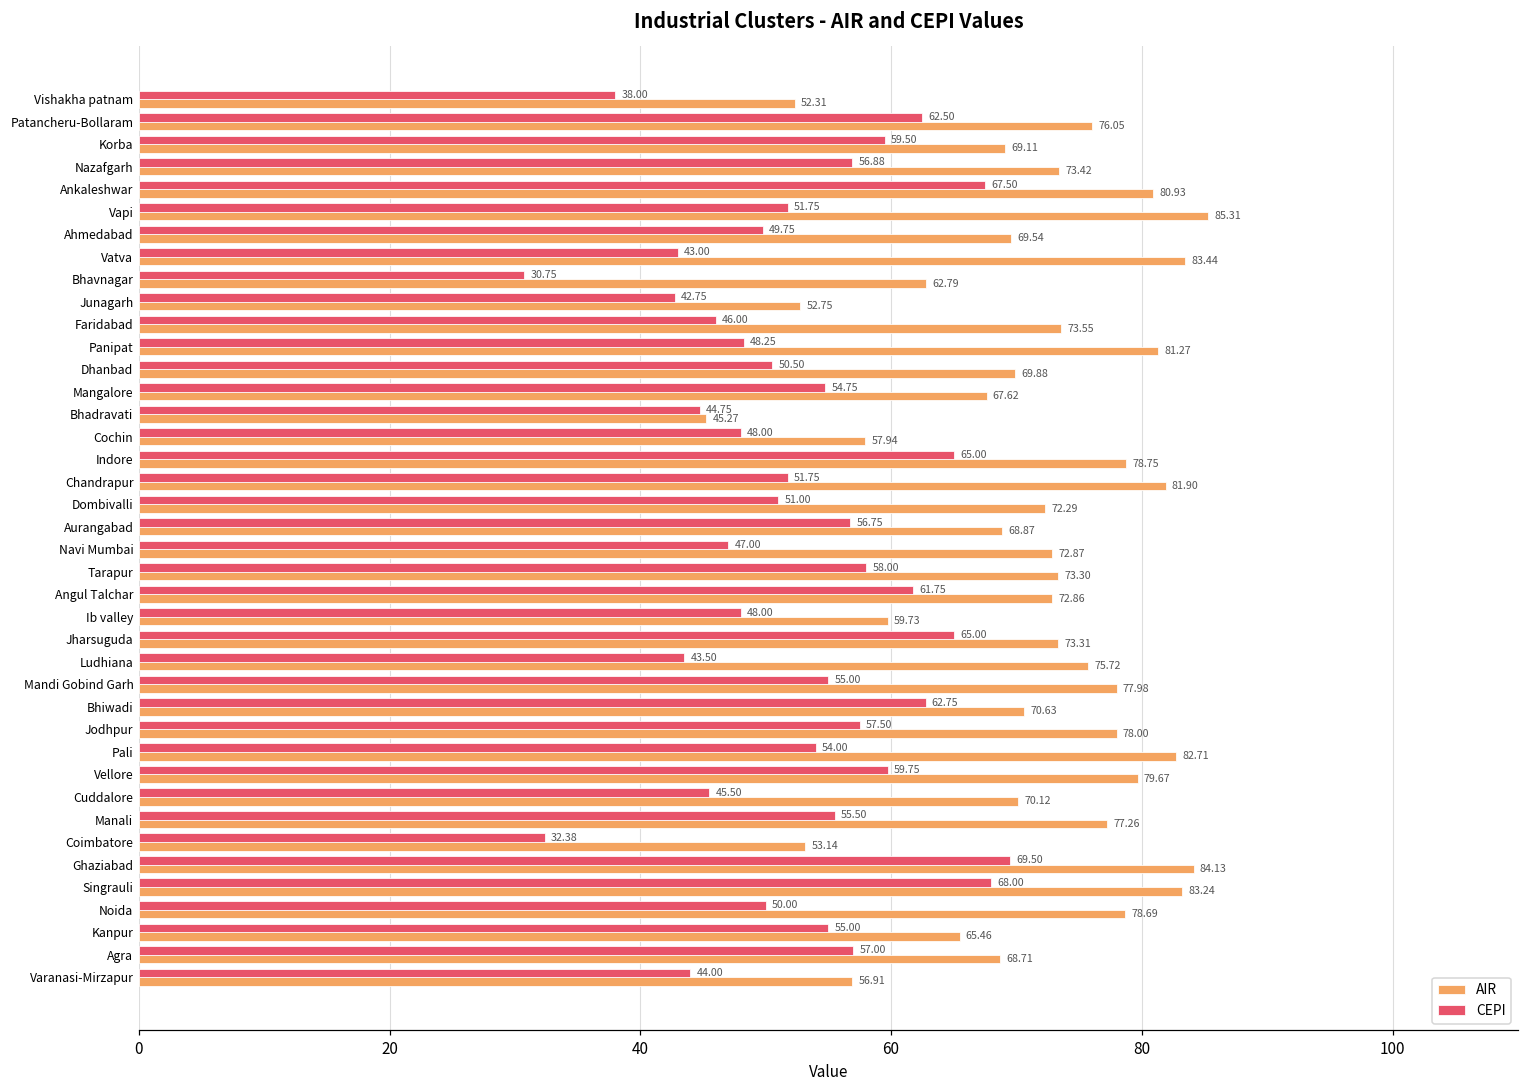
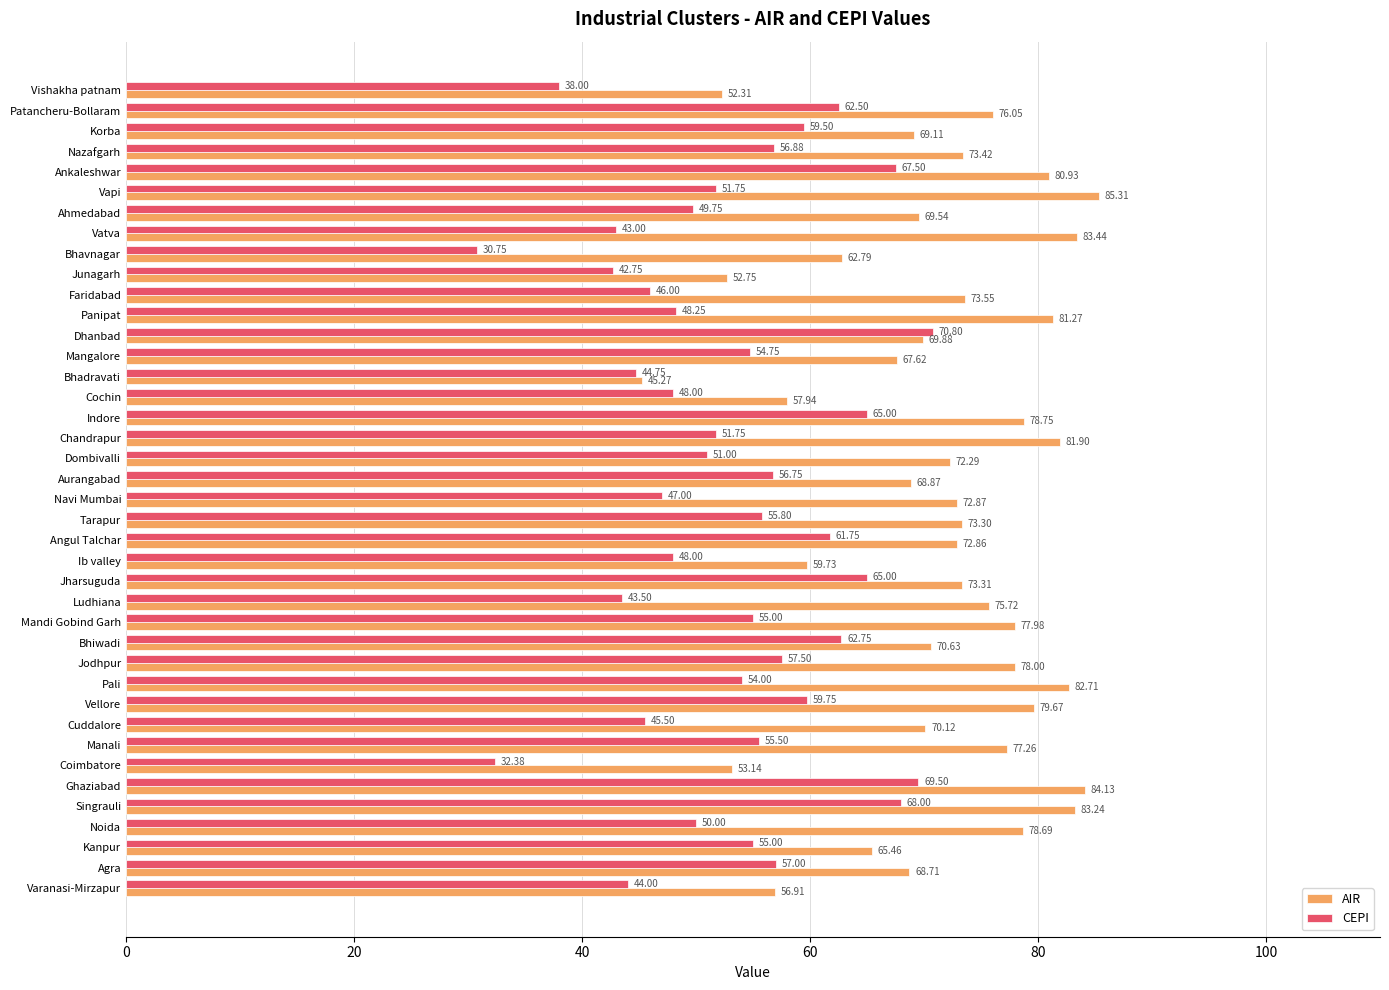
CEPI, Dhanbad: 50.50 -> 70.80
CEPI, Tarapur: 58.00 -> 55.80
